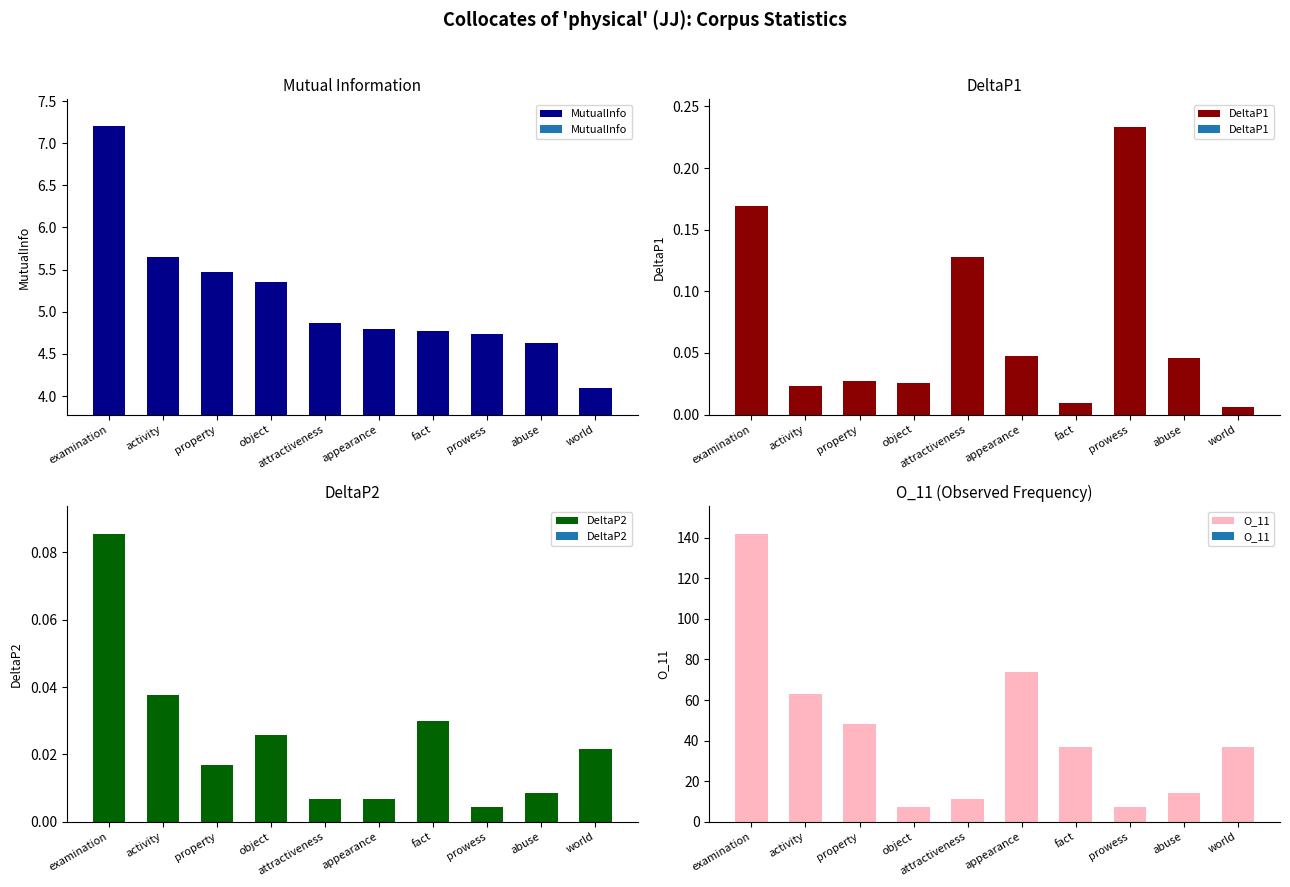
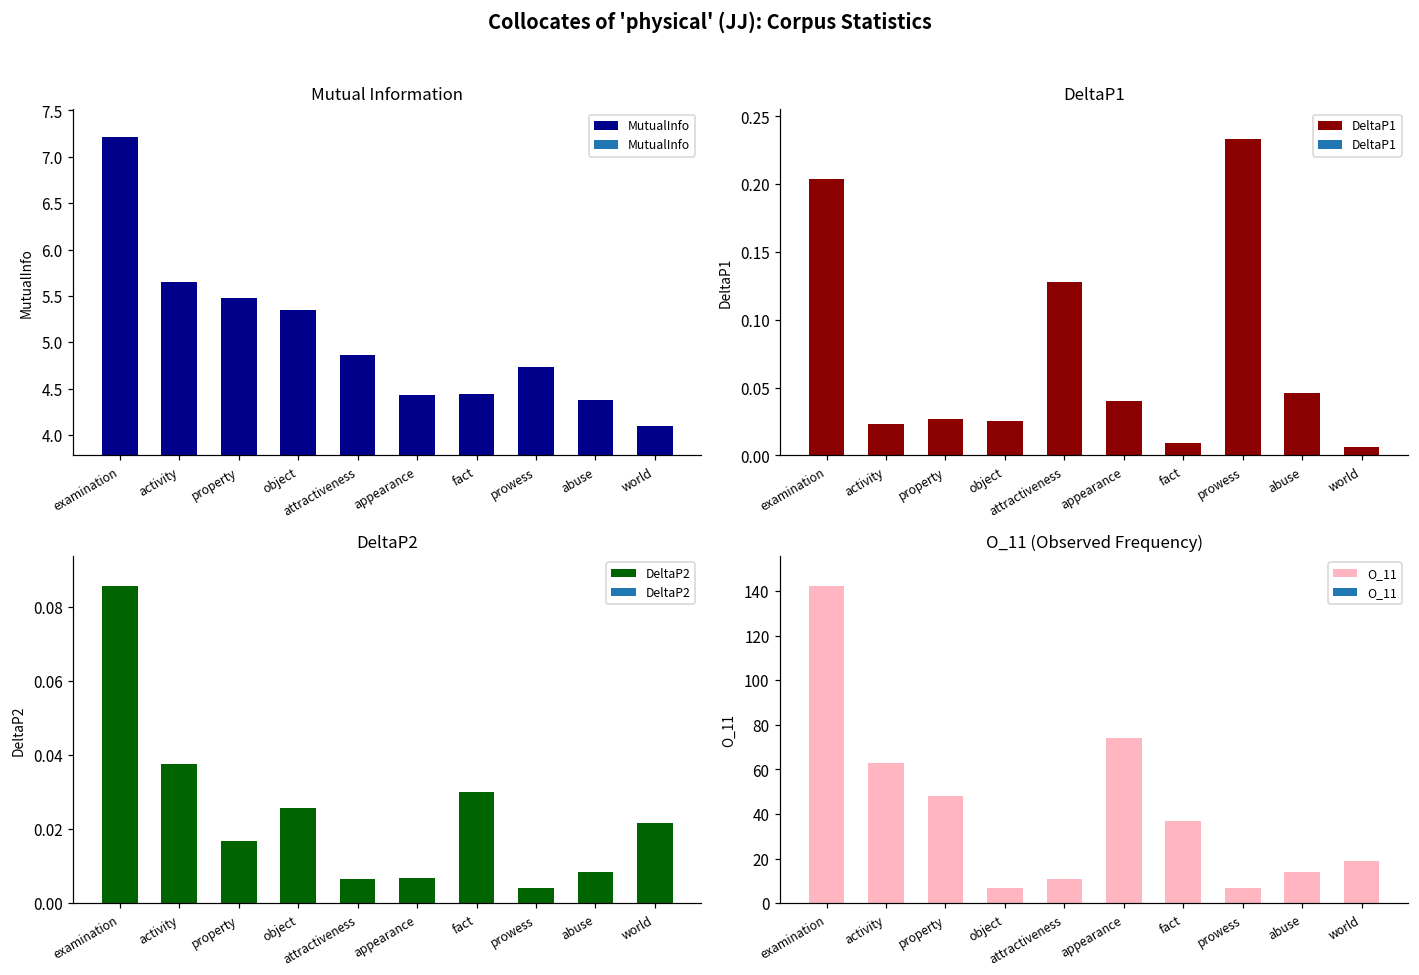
Mutual Information, appearance: 4.8 -> 4.4
Mutual Information, fact: 4.8 -> 4.4
Mutual Information, abuse: 4.6 -> 4.4
DeltaP1, examination: 0.169 -> 0.204
DeltaP1, appearance: 0.048 -> 0.040
O_11 (Observed Frequency), world: 37 -> 19
